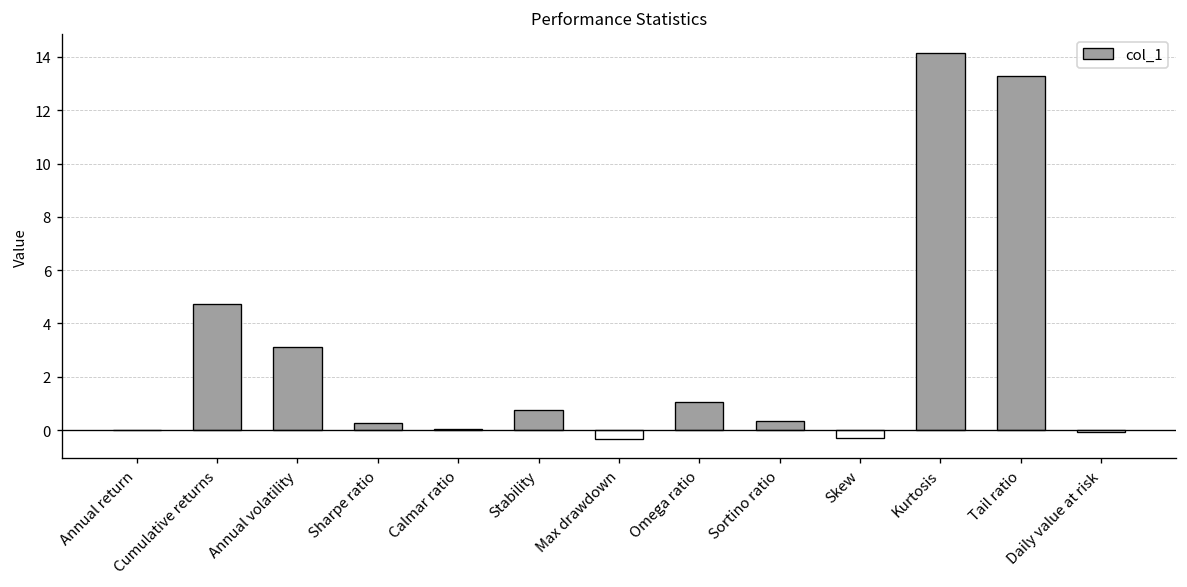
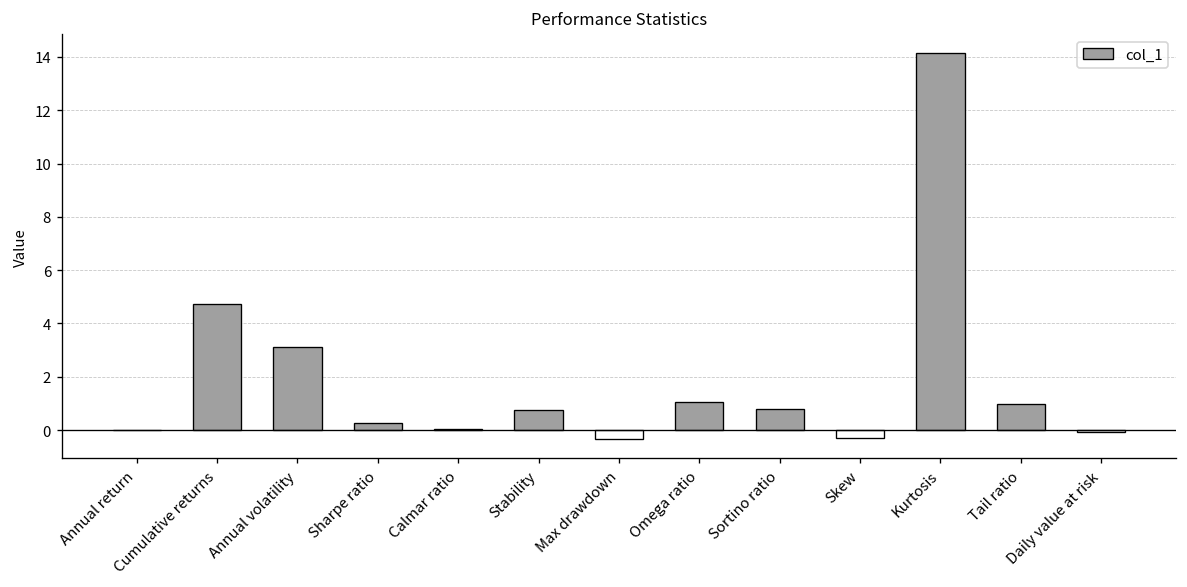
Sortino ratio: 0.4 -> 0.8
Tail ratio: 13.3 -> 1.0
